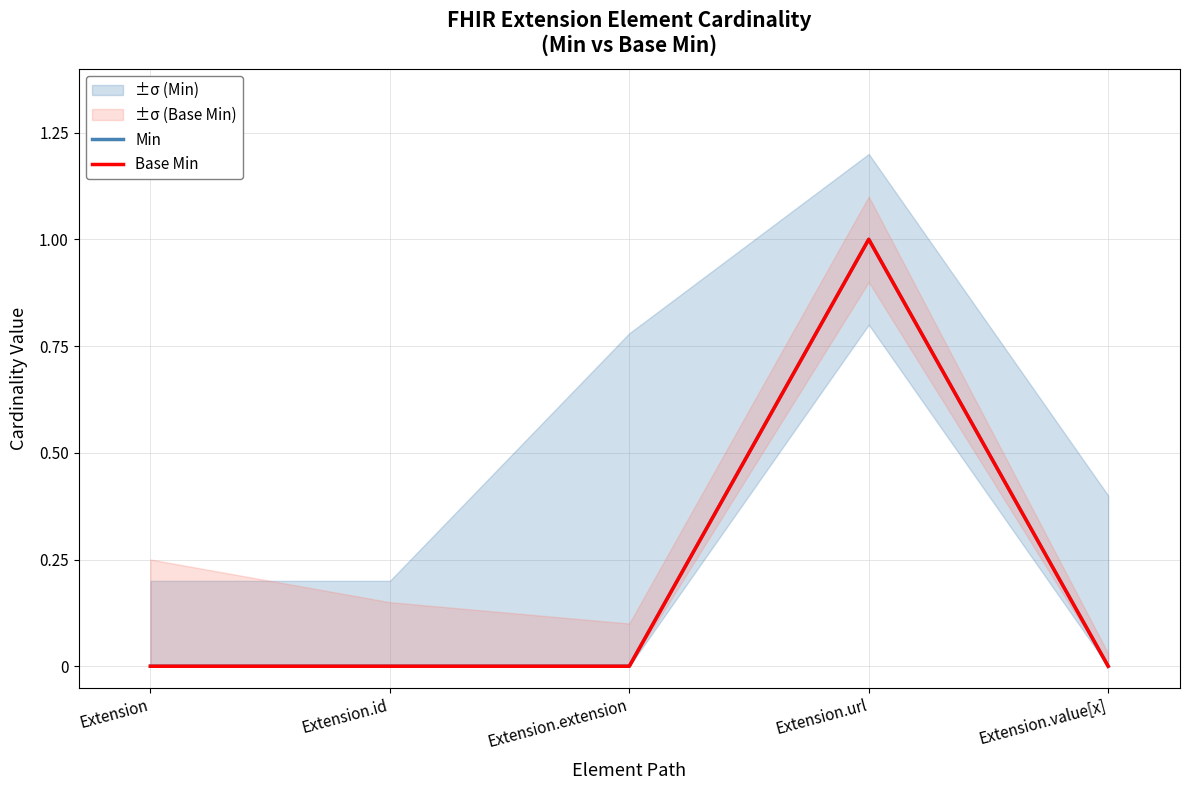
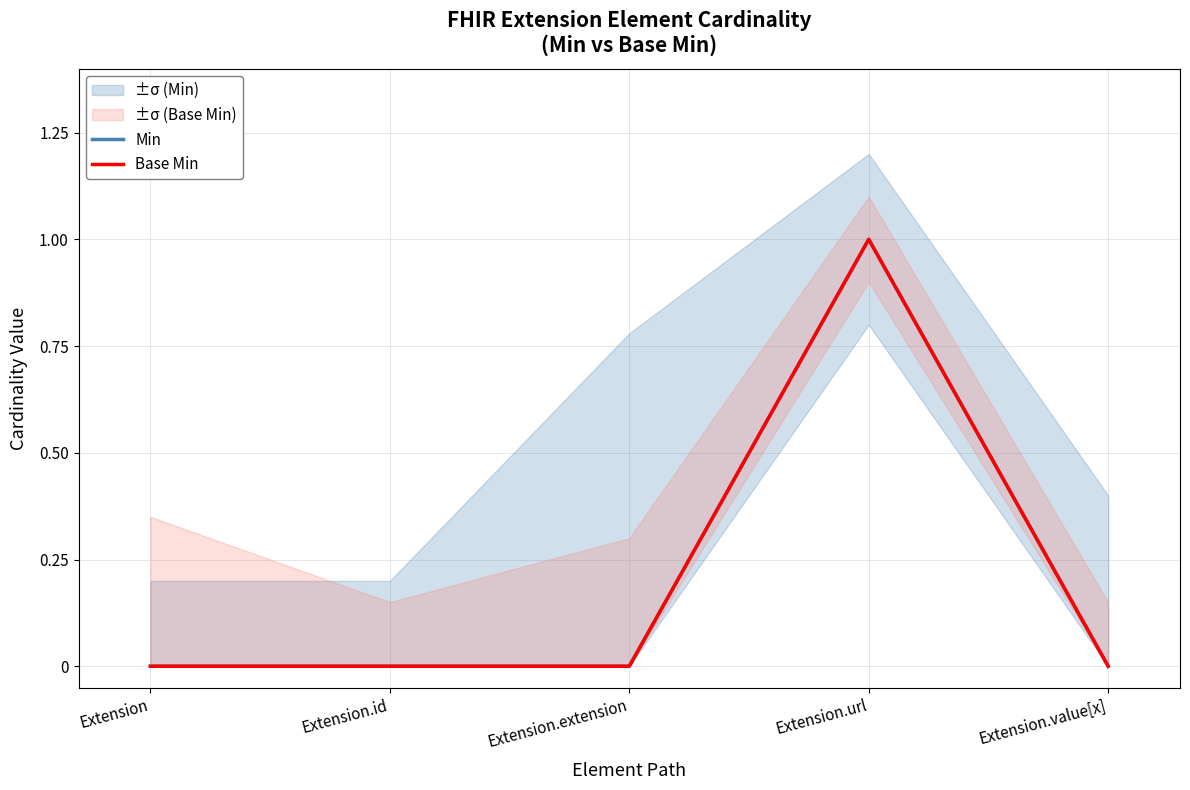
±σ (Base Min), Extension: 0.25 -> 0.35
±σ (Base Min), Extension.extension: 0.1 -> 0.3
±σ (Base Min), Extension.value[x]: 0.03 -> 0.15
